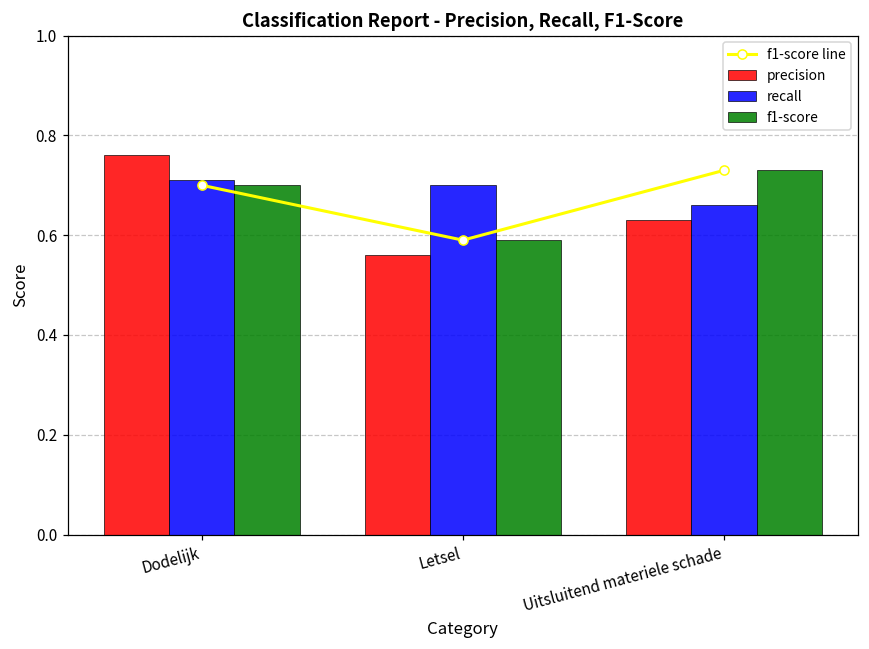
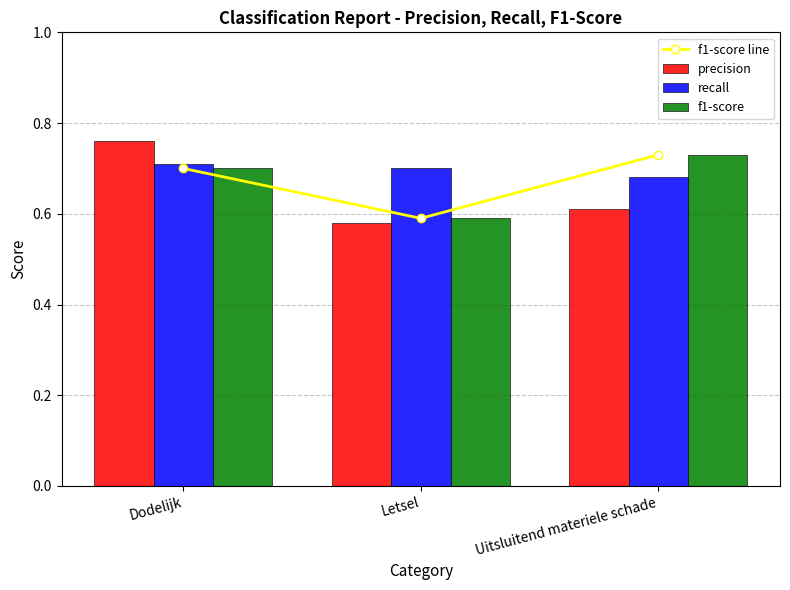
precision, Letsel: 0.56 -> 0.58
precision, Uitsluitend materiele schade: 0.63 -> 0.61
recall, Uitsluitend materiele schade: 0.66 -> 0.68
